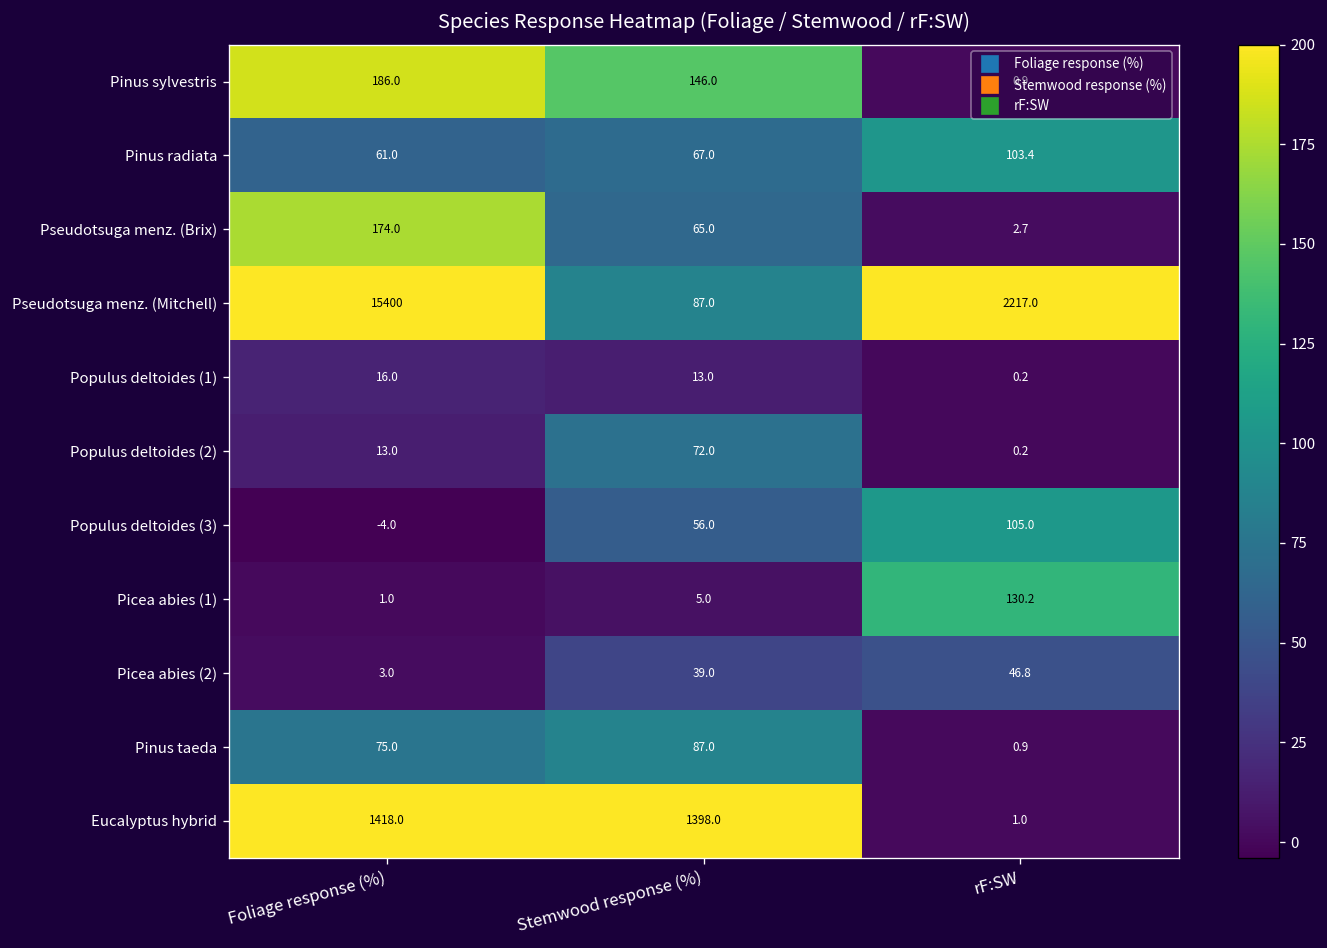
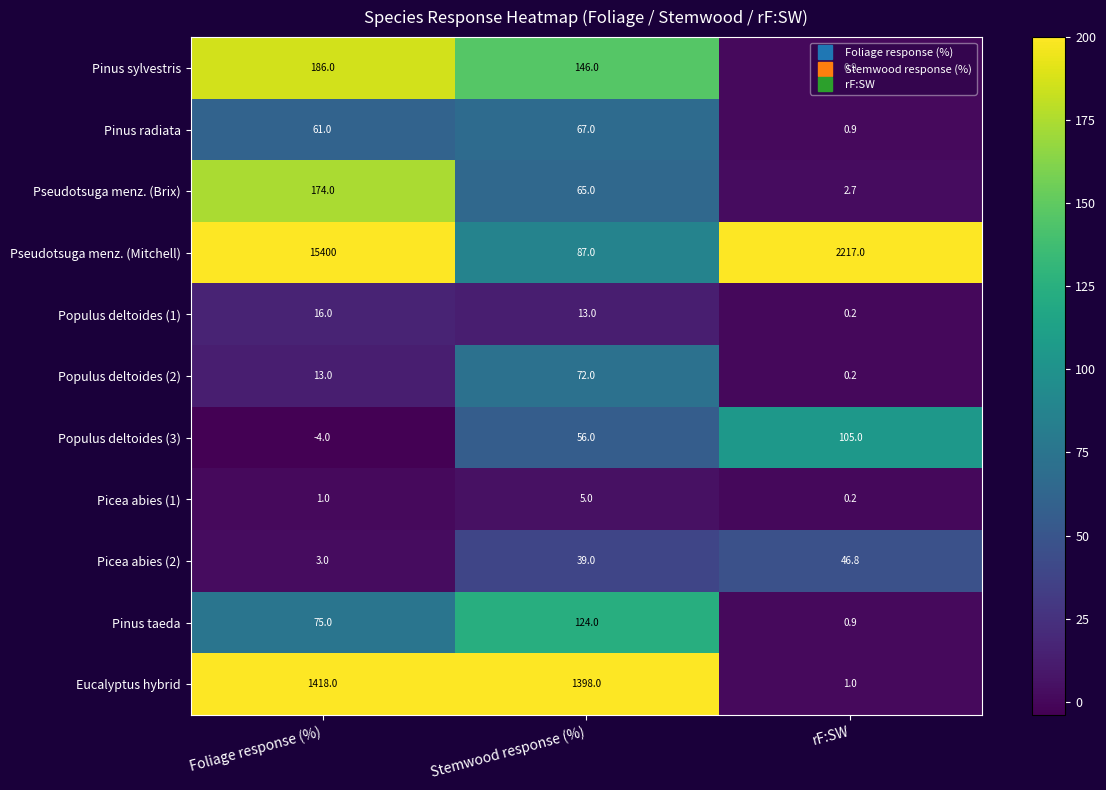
Pinus radiata, rF:SW: 103.4 -> 0.9
Picea abies (1), rF:SW: 130.2 -> 0.2
Pinus taeda, Stemwood response (%): 87.0 -> 124.0
